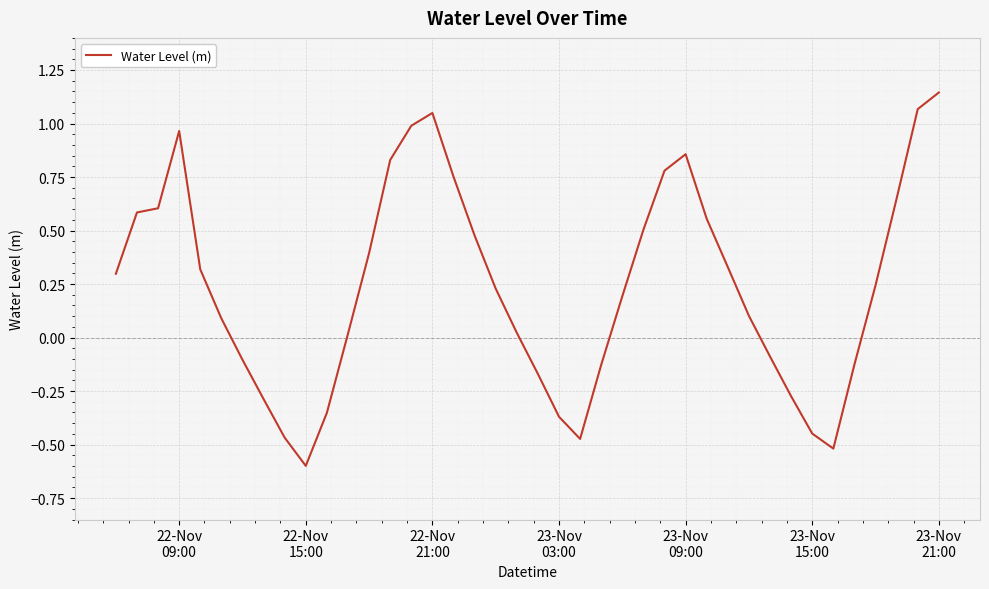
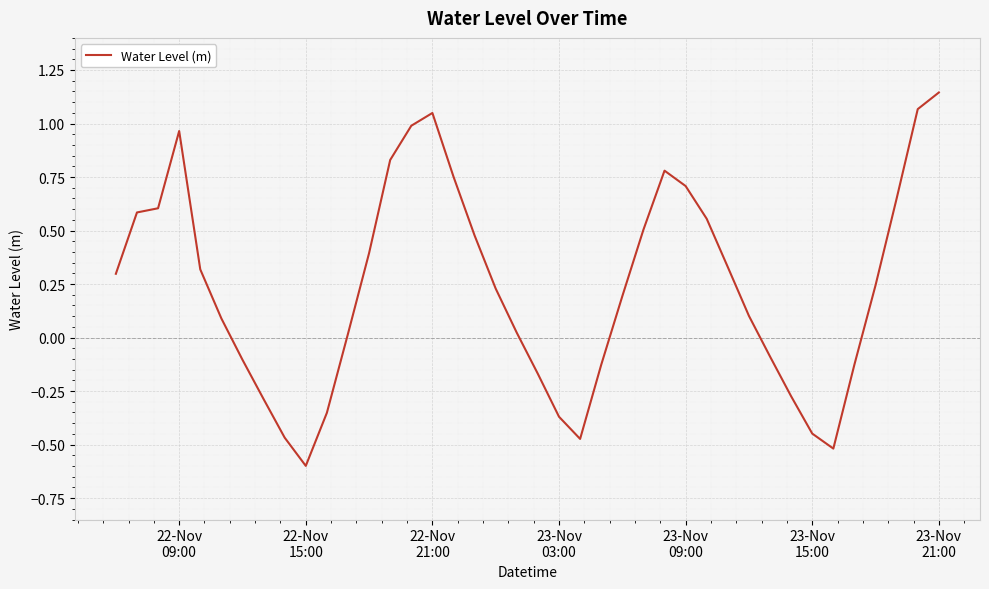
23-Nov 09:00: 0.86 -> 0.71
